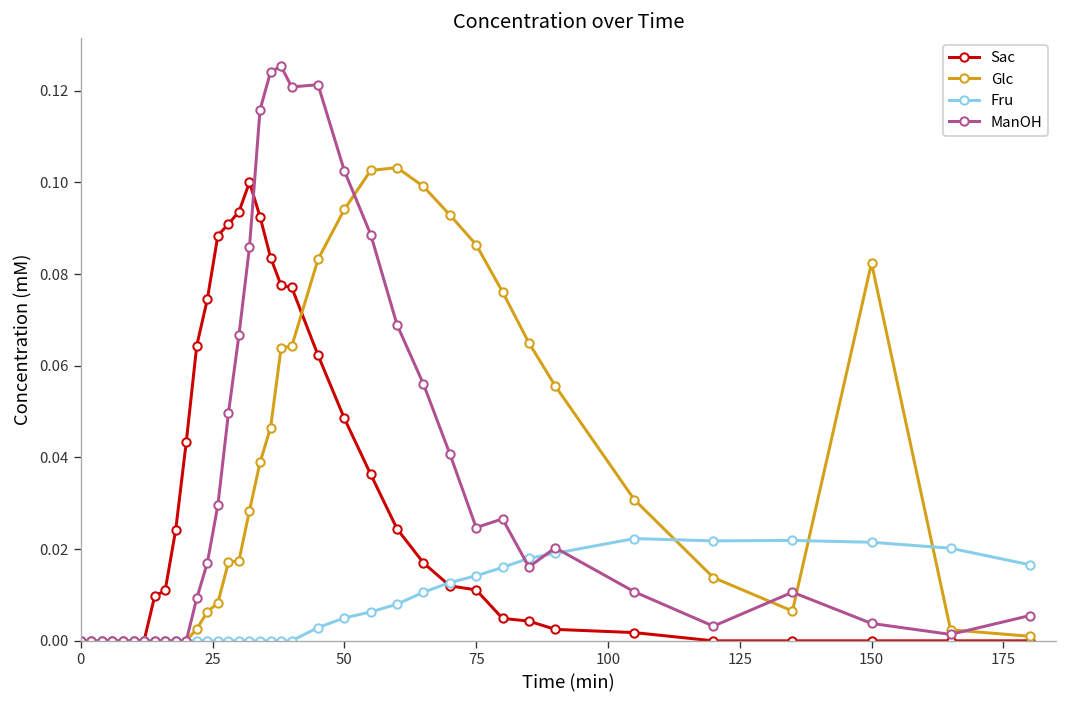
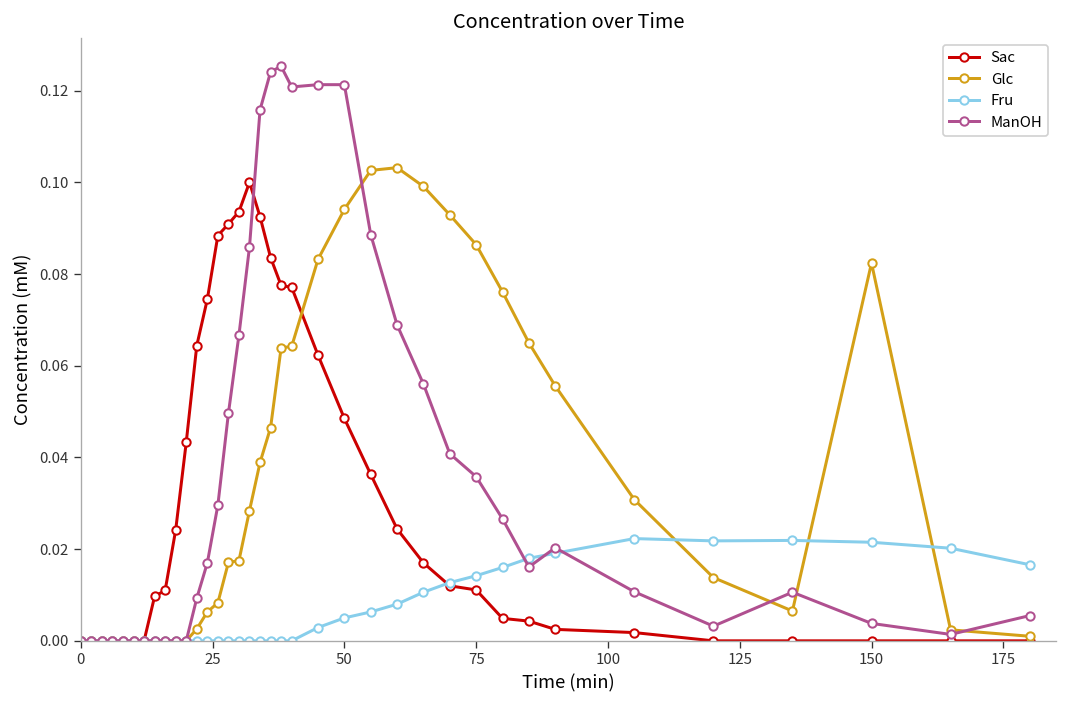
ManOH, 50: 0.103 -> 0.121
ManOH, 75: 0.025 -> 0.036
